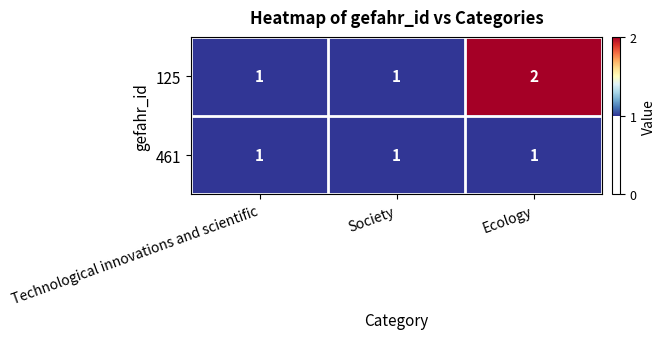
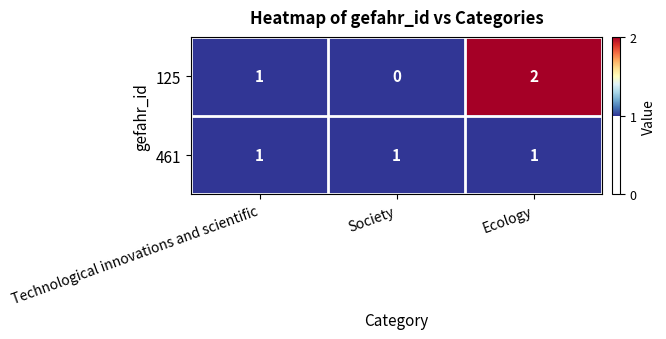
125, Society: 1 -> 0
